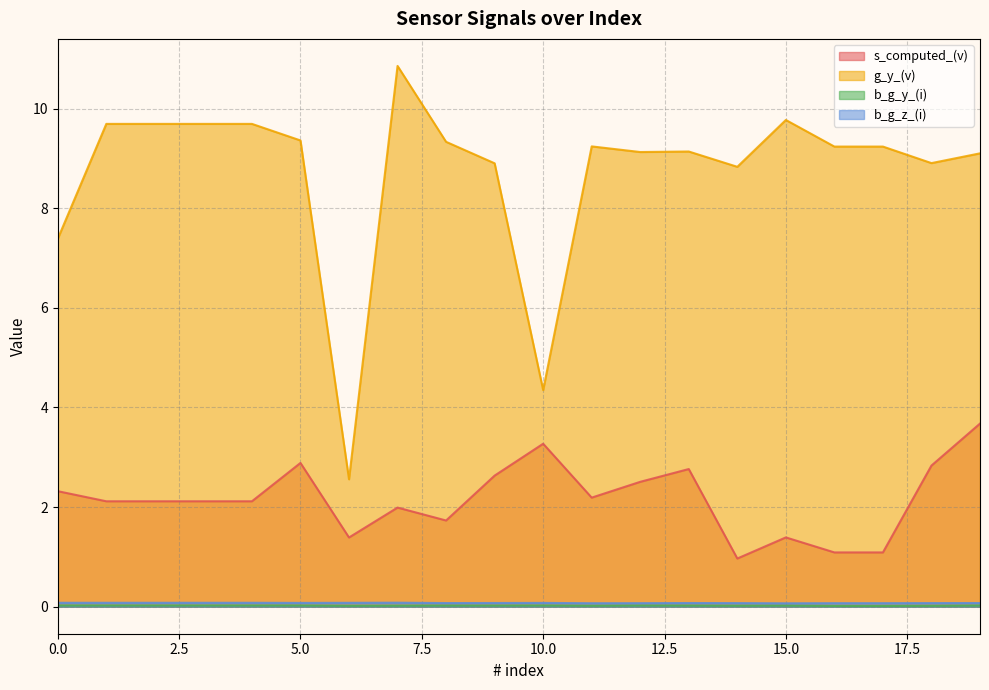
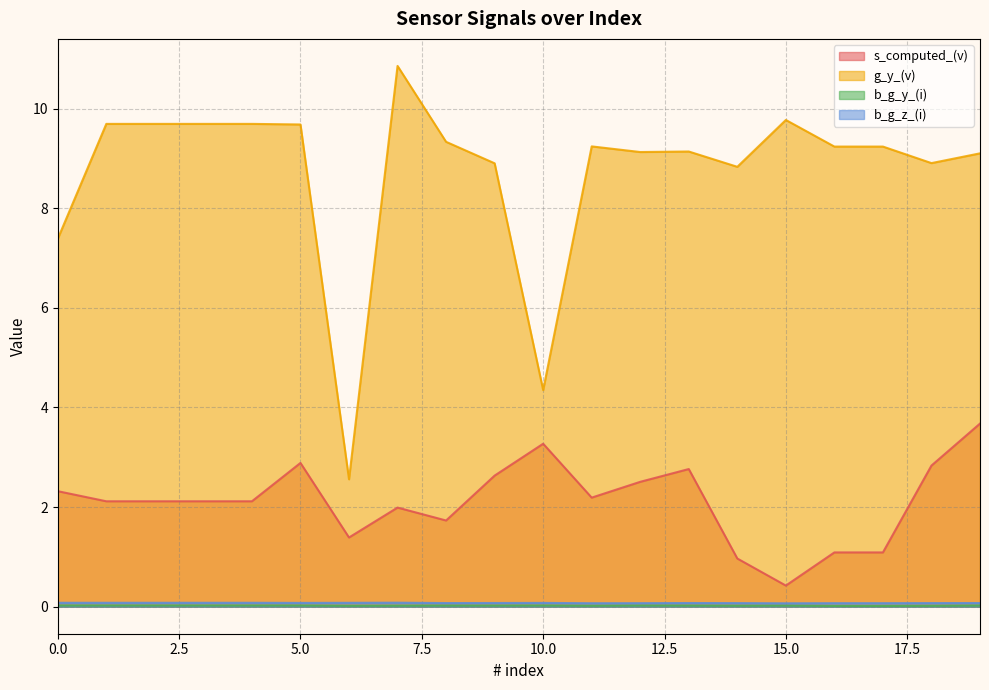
g_y_(v), 5.0: 9.4 -> 9.7
s_computed_(v), 15.0: 1.4 -> 0.4
